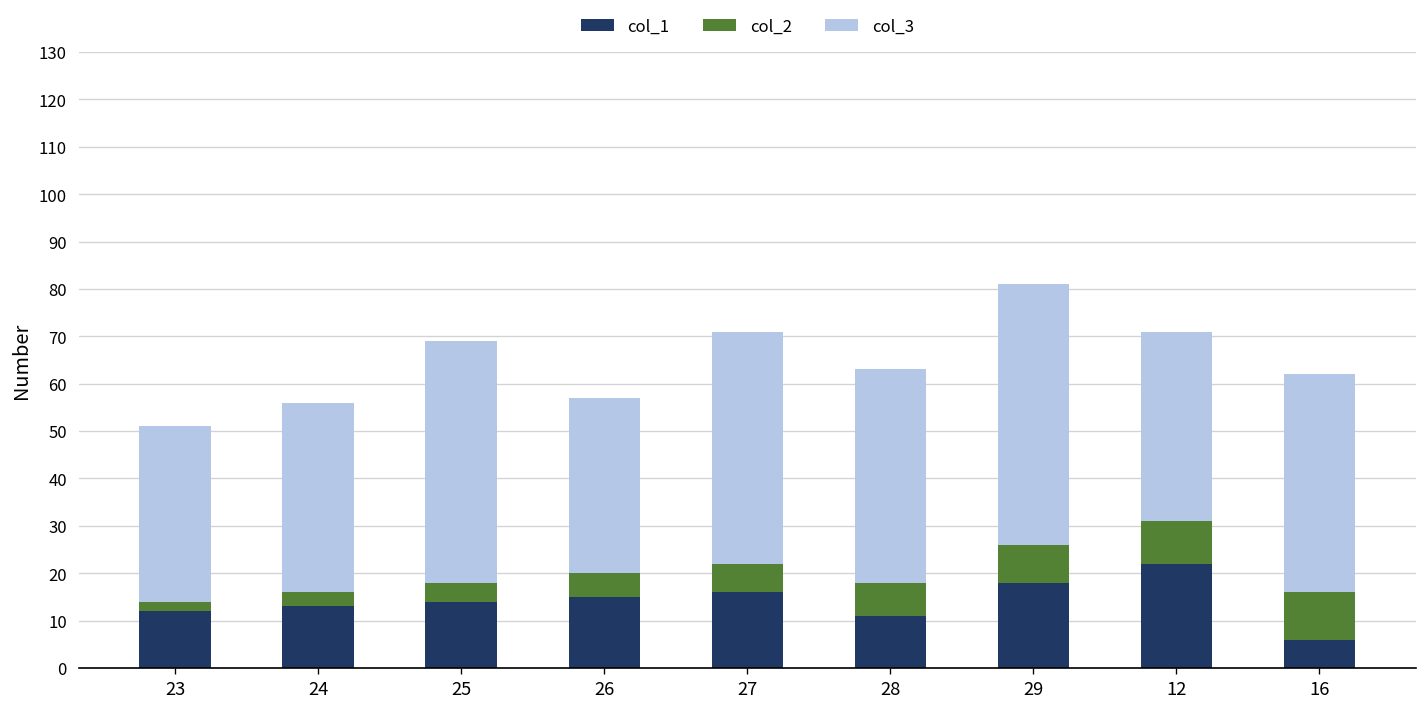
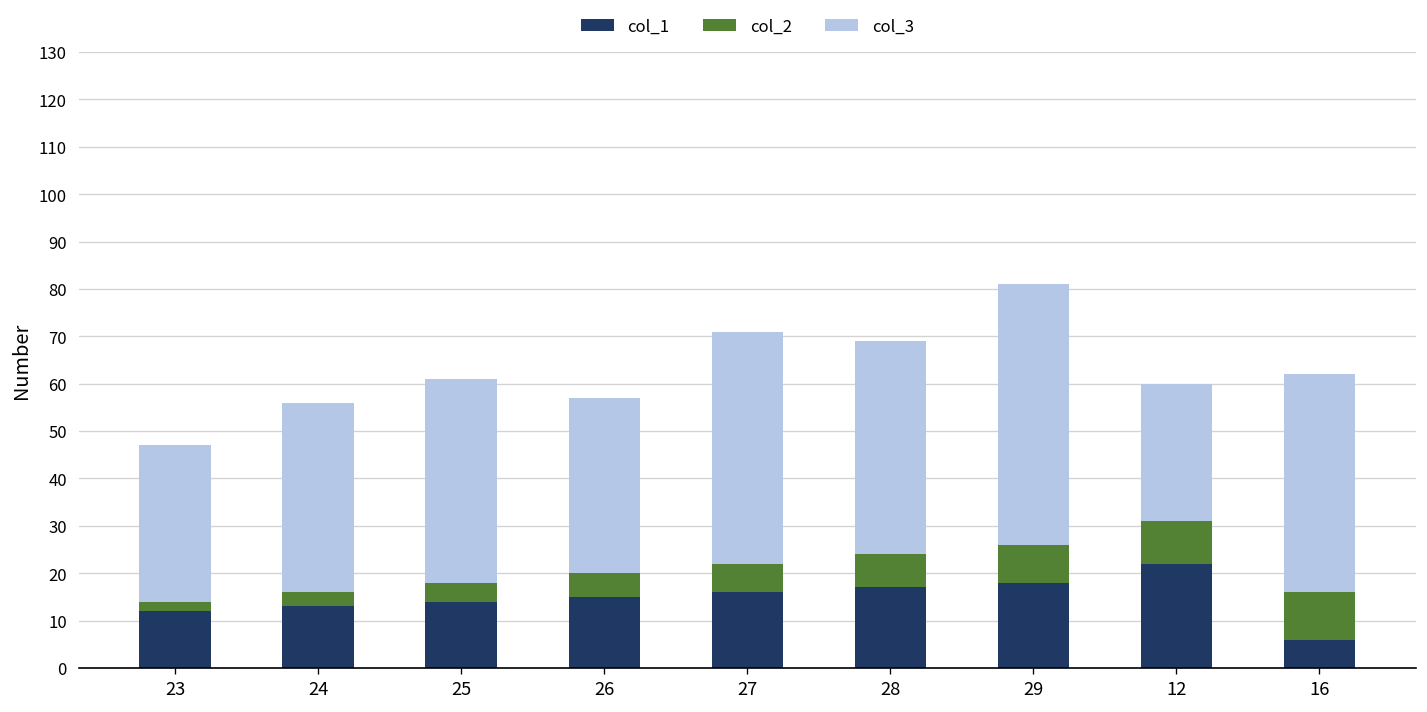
col_3, 23: 37 -> 33
col_3, 25: 51 -> 43
col_1, 28: 11 -> 17
col_3, 12: 40 -> 29
